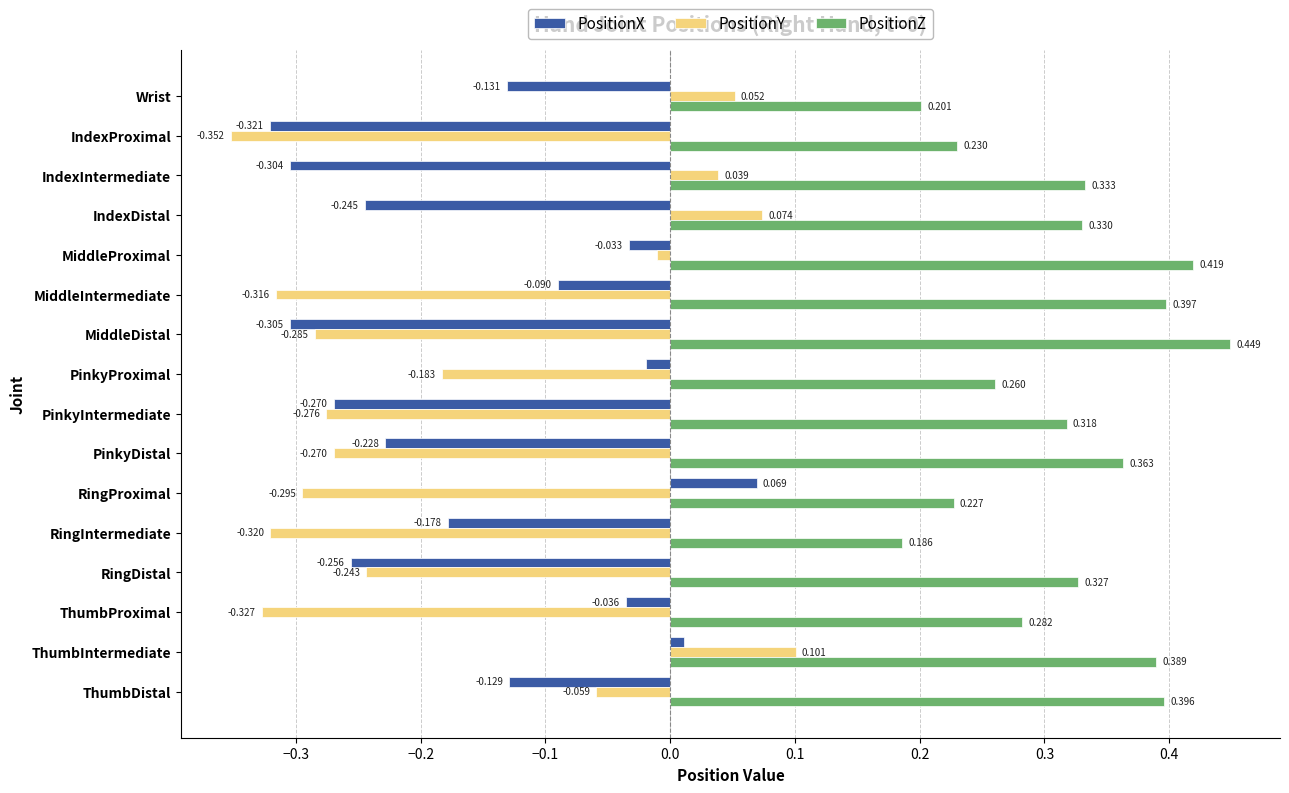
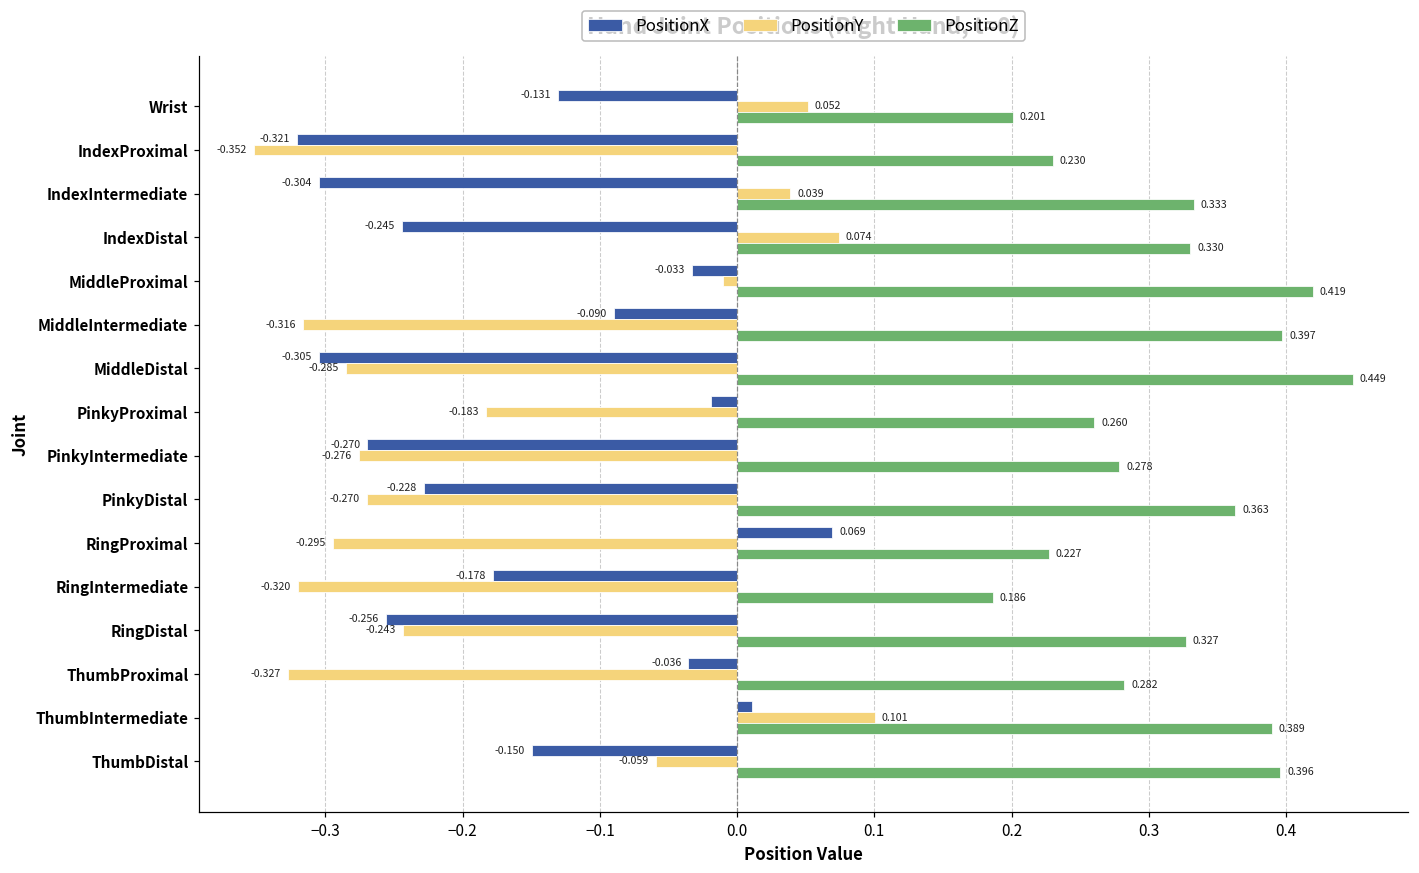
PositionZ, PinkyIntermediate: 0.318 -> 0.278
PositionX, ThumbDistal: -0.129 -> -0.150
